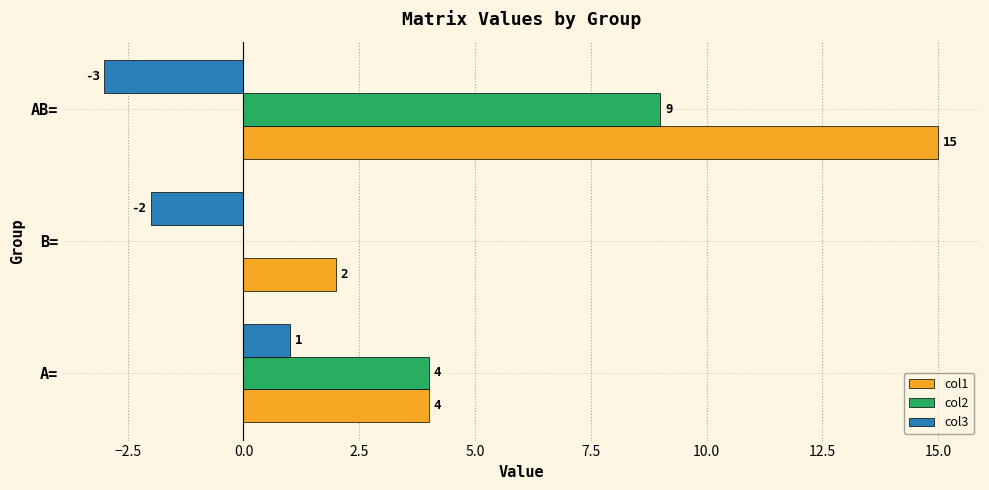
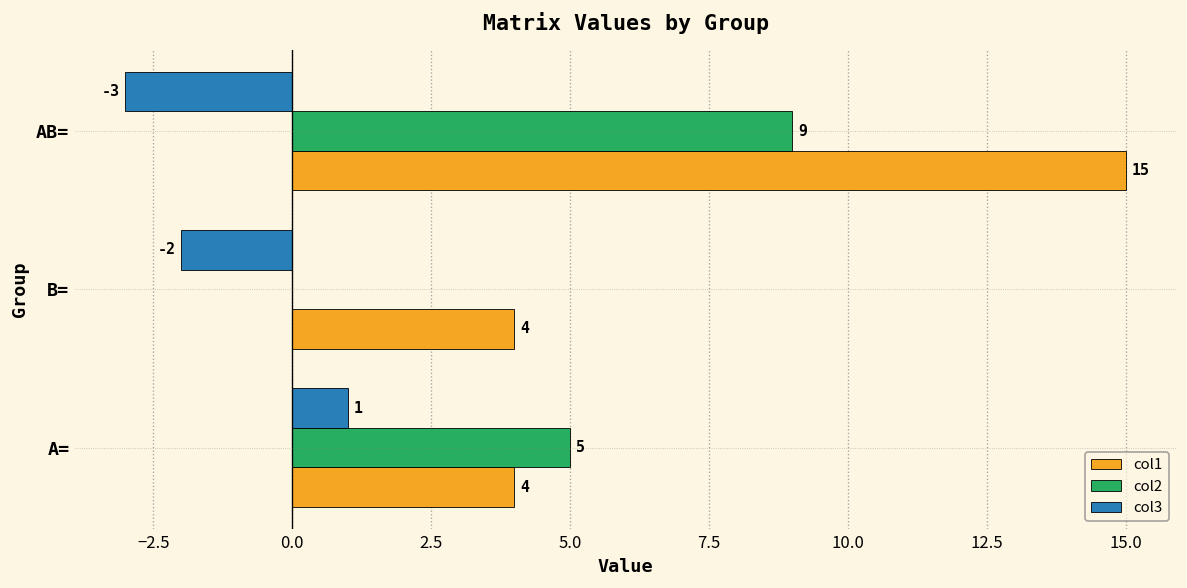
col1, B=: 2 -> 4
col2, A=: 4 -> 5
